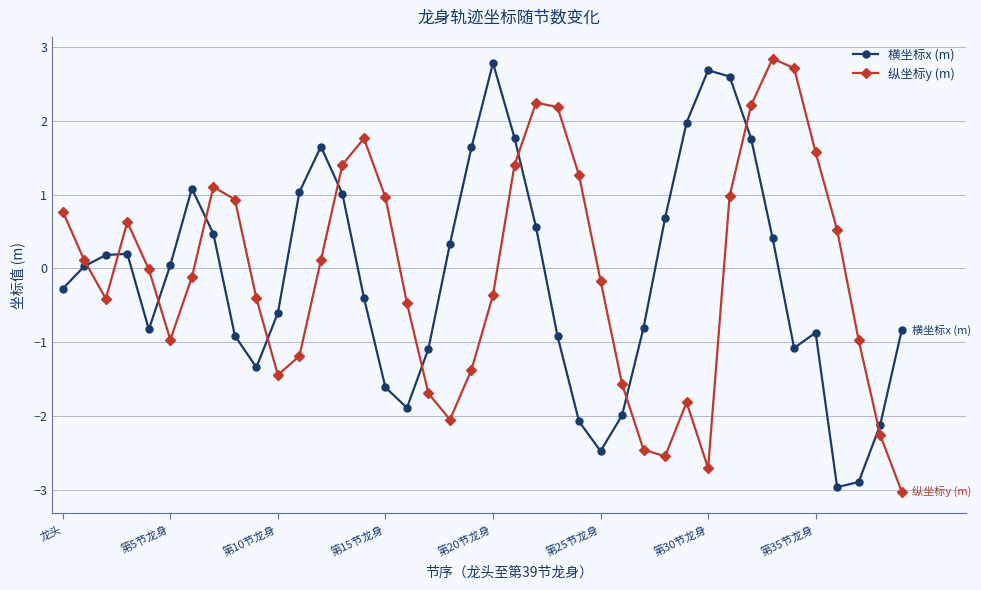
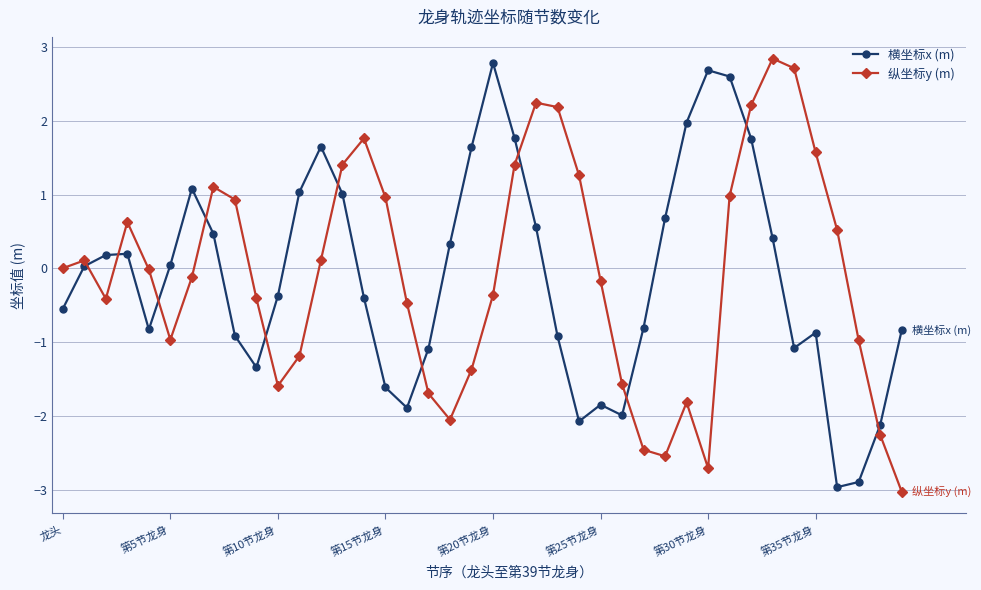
横坐标x (m), 龙头: -0.3 -> -0.5
纵坐标y (m), 龙头: 0.8 -> 0.0
横坐标x (m), 第10节龙身: -0.6 -> -0.4
纵坐标y (m), 第10节龙身: -1.4 -> -1.6
横坐标x (m), 第25节龙身: -2.5 -> -1.8
